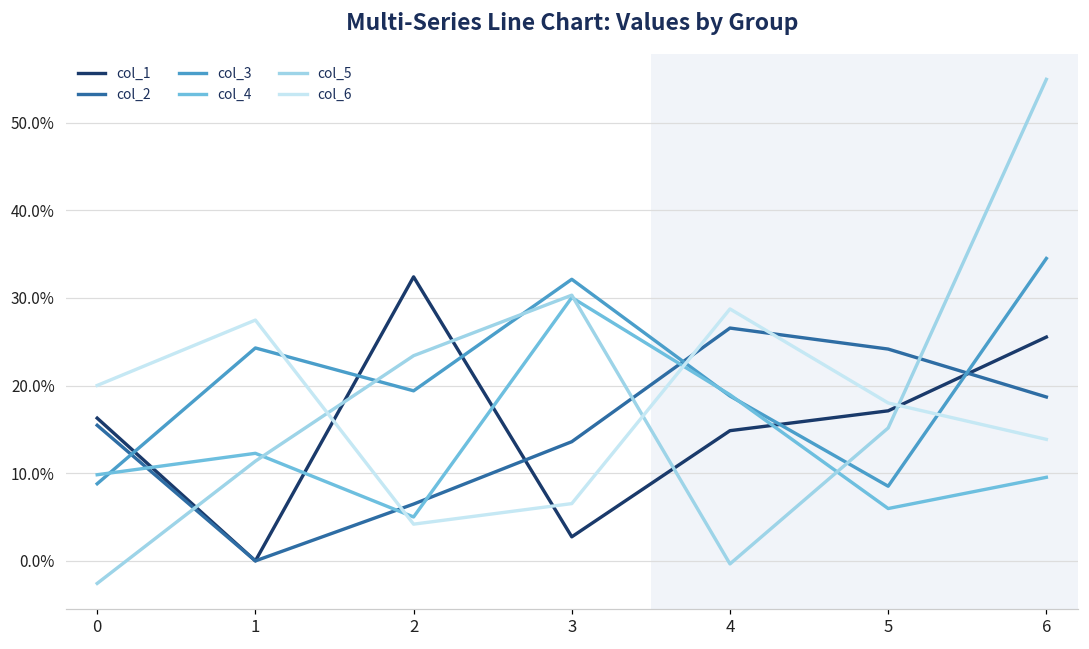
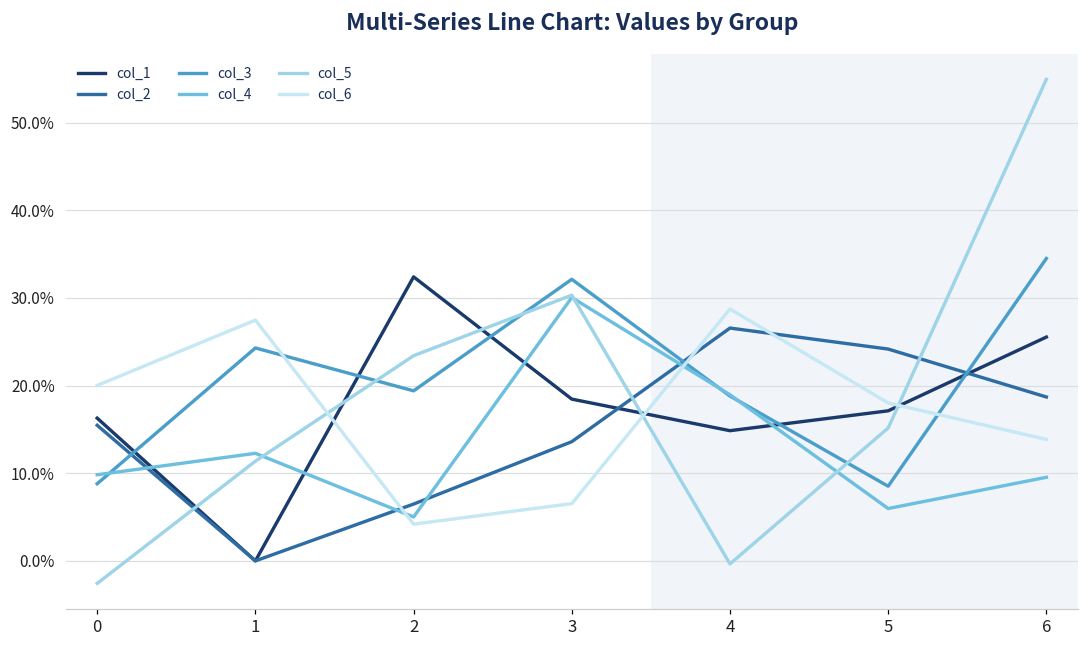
col_1, 3: 3% -> 18%
